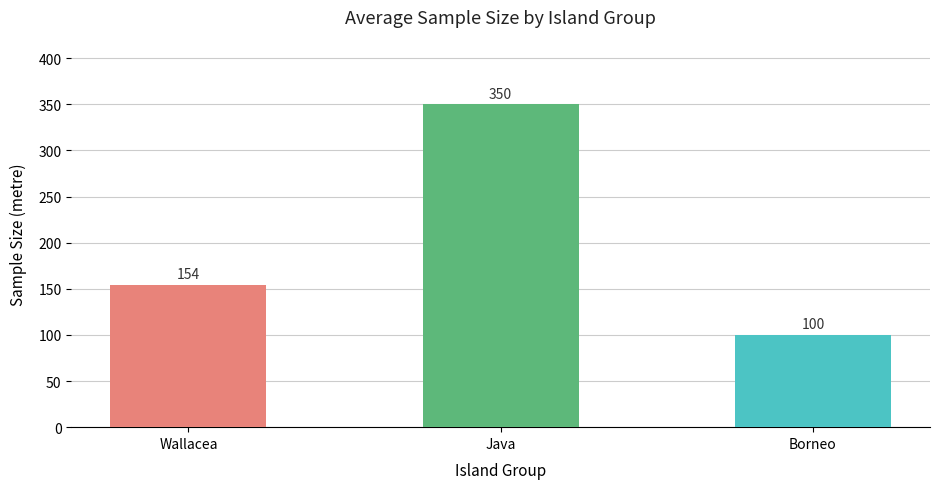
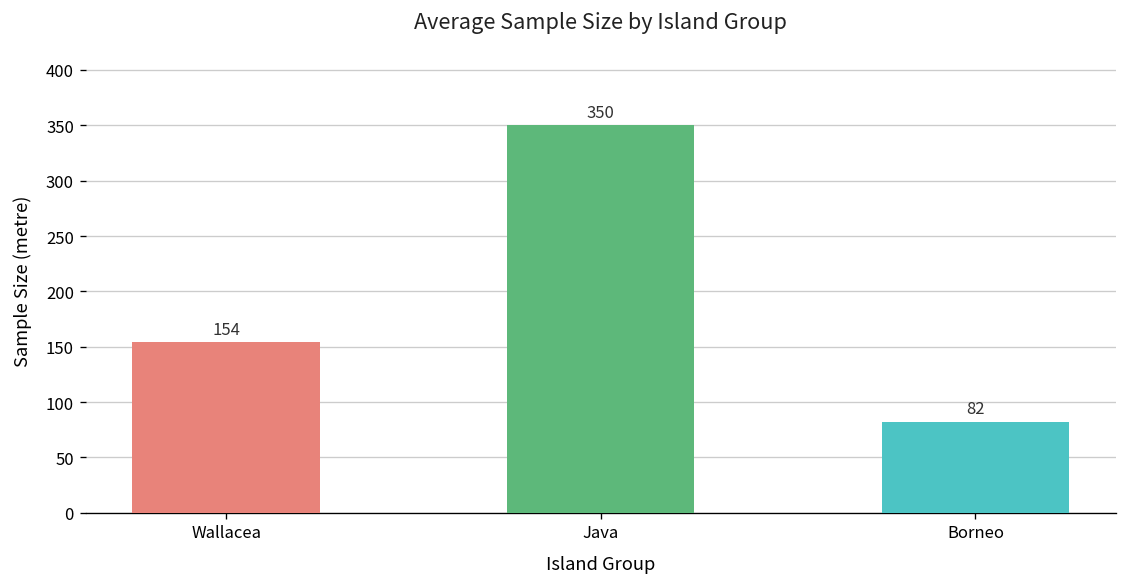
Borneo: 100 -> 82
